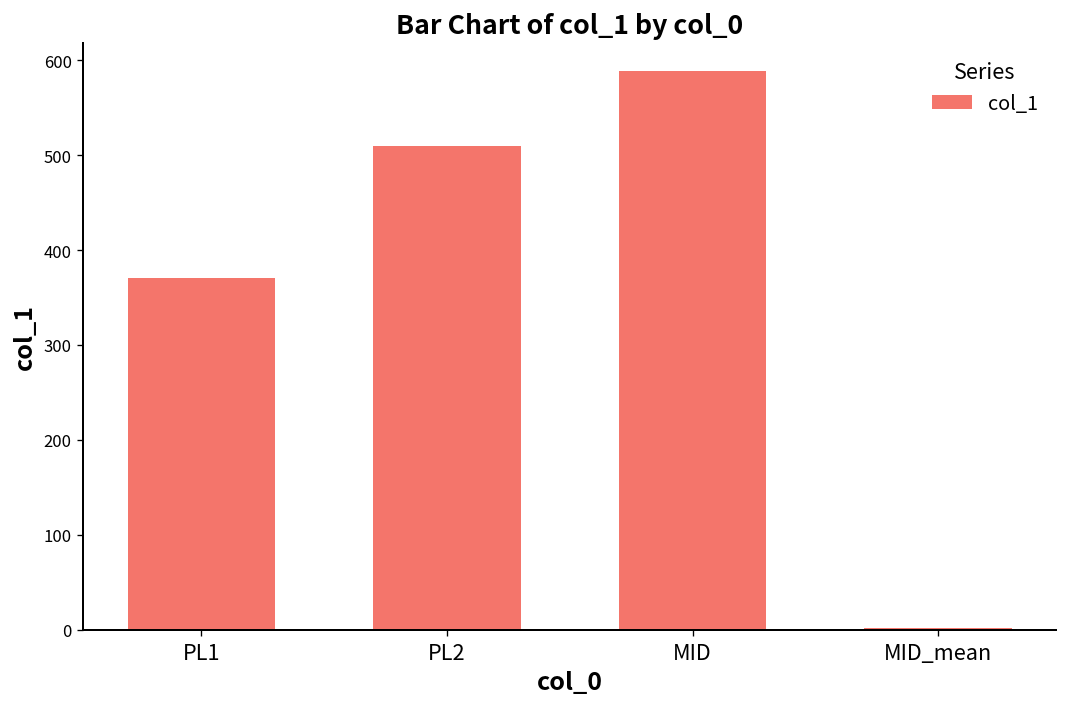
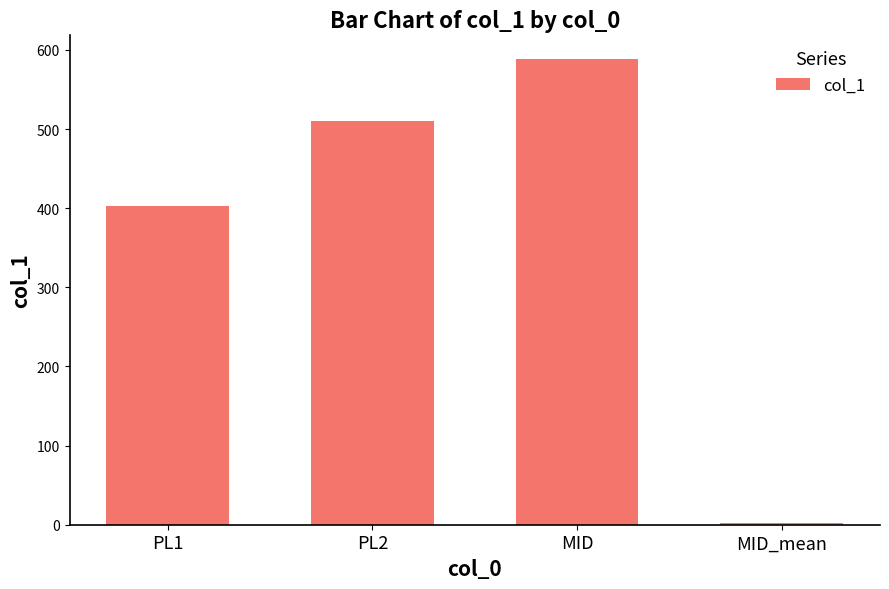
PL1: 370 -> 400
